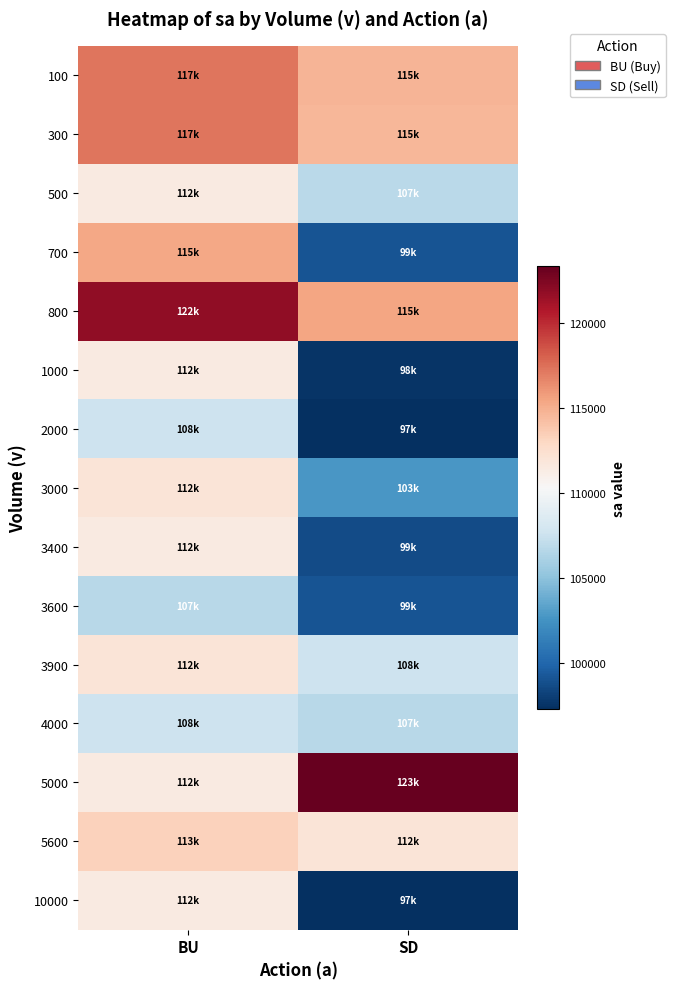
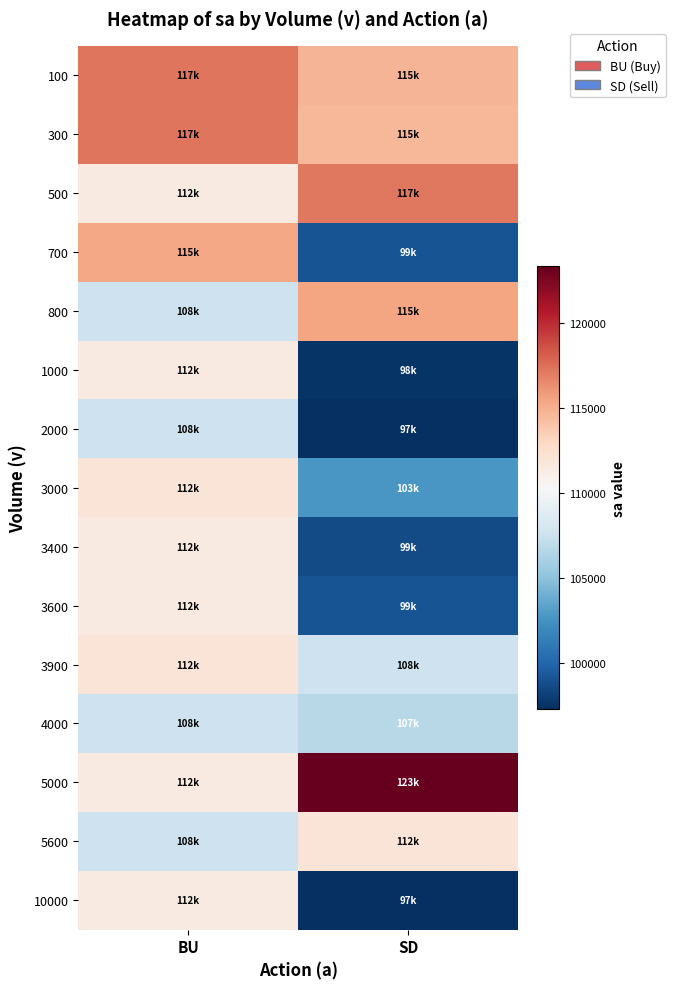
500, SD: 107k -> 117k
800, BU: 122k -> 108k
3600, BU: 107k -> 112k
5600, BU: 113k -> 108k
